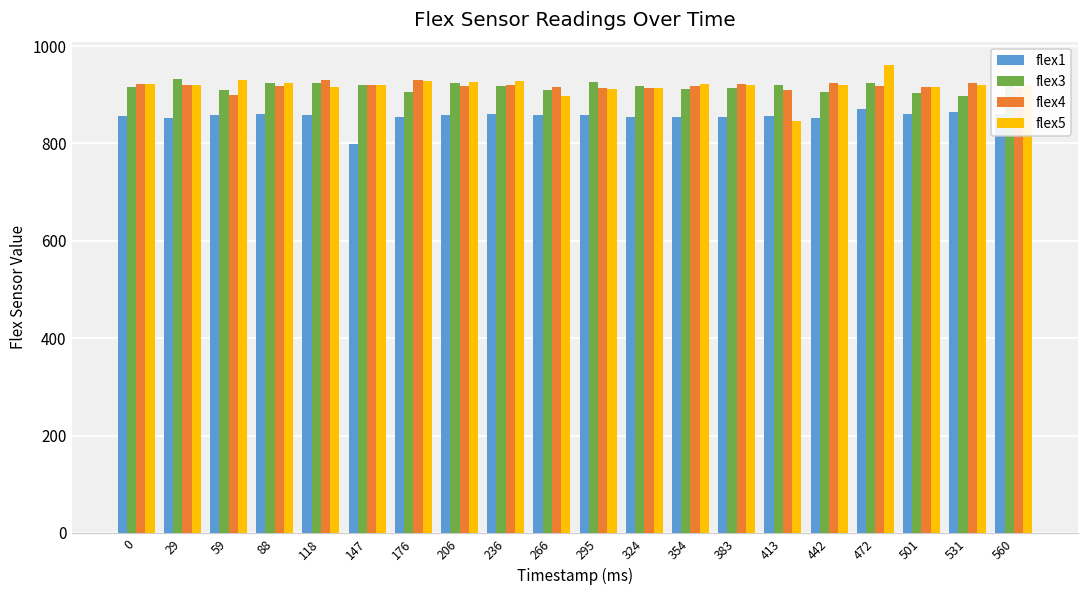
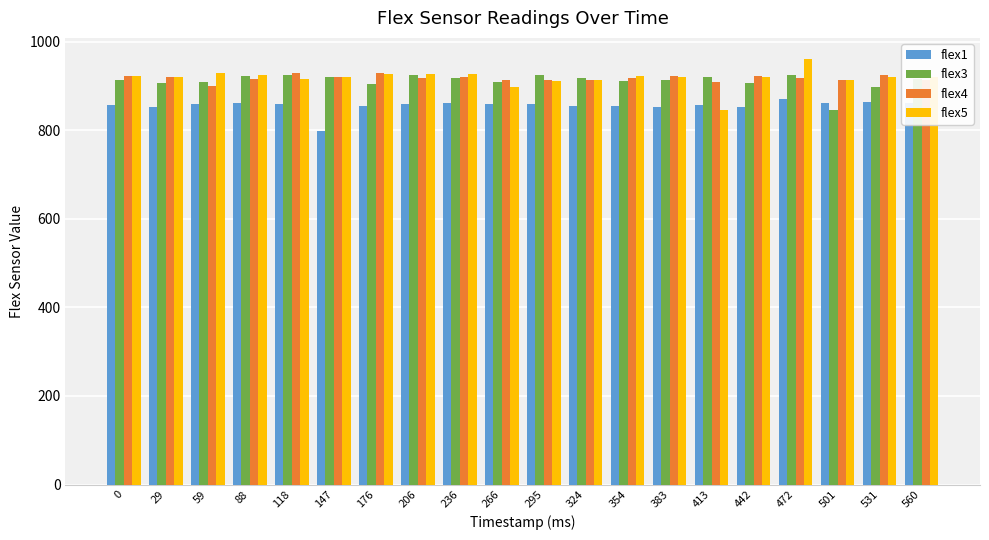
flex3, 29: 930 -> 910
flex3, 501: 900 -> 850
